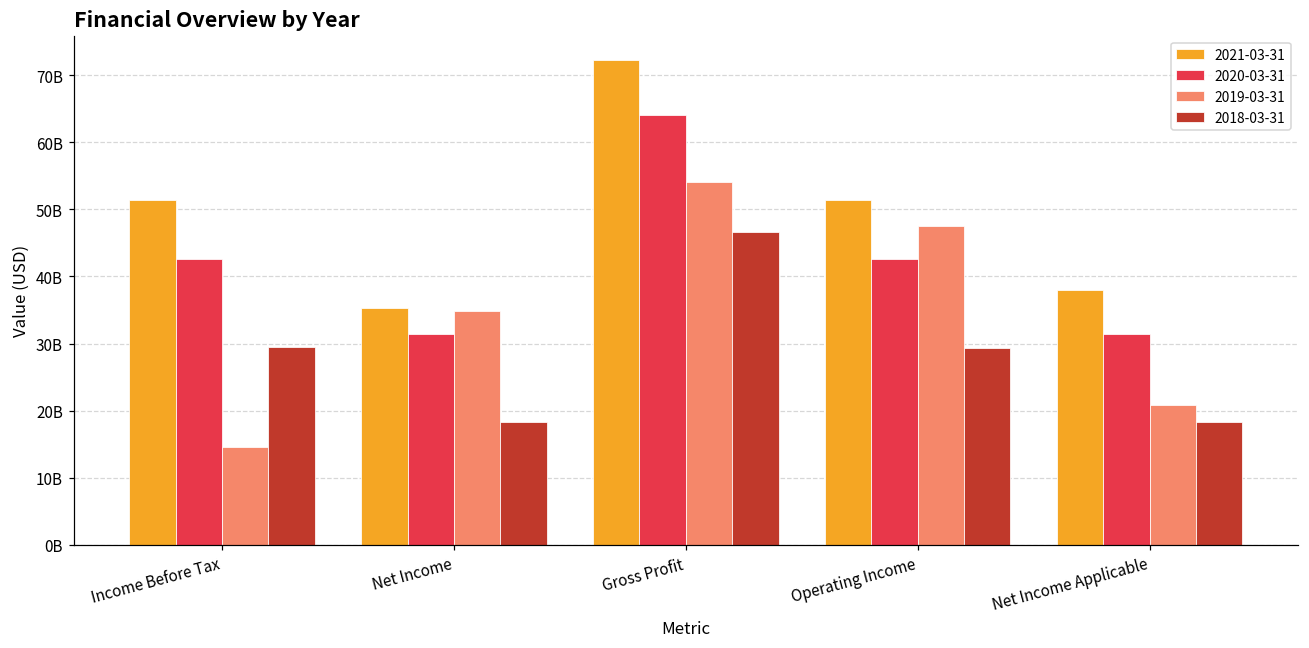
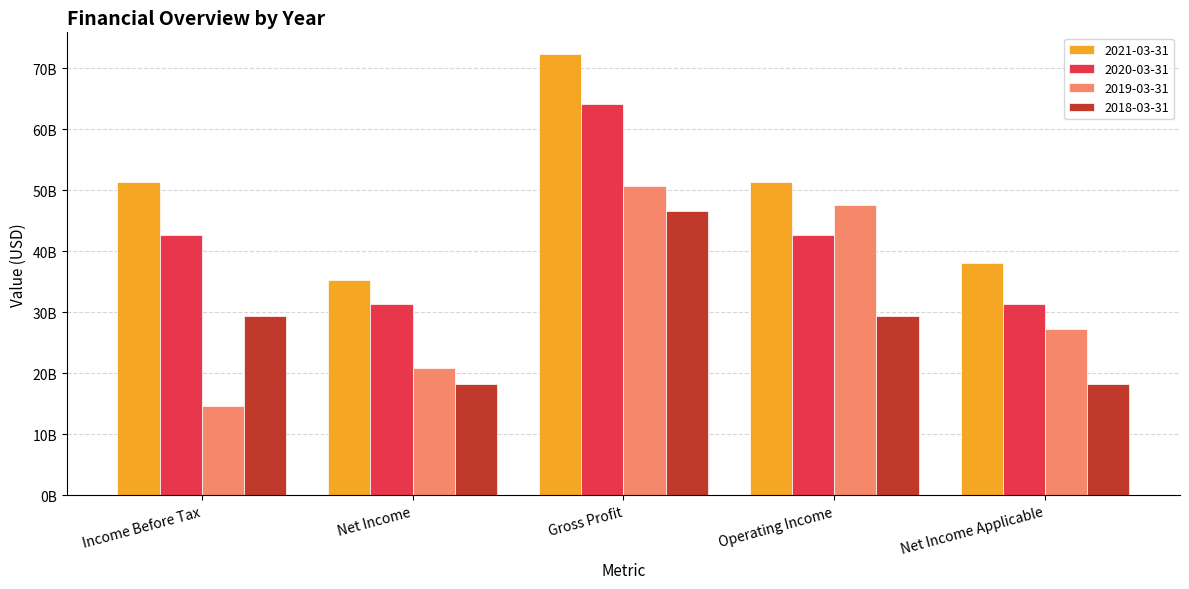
2019-03-31, Net Income: 35000000000 -> 21000000000
2019-03-31, Gross Profit: 54000000000 -> 51000000000
2019-03-31, Net Income Applicable: 21000000000 -> 27000000000
